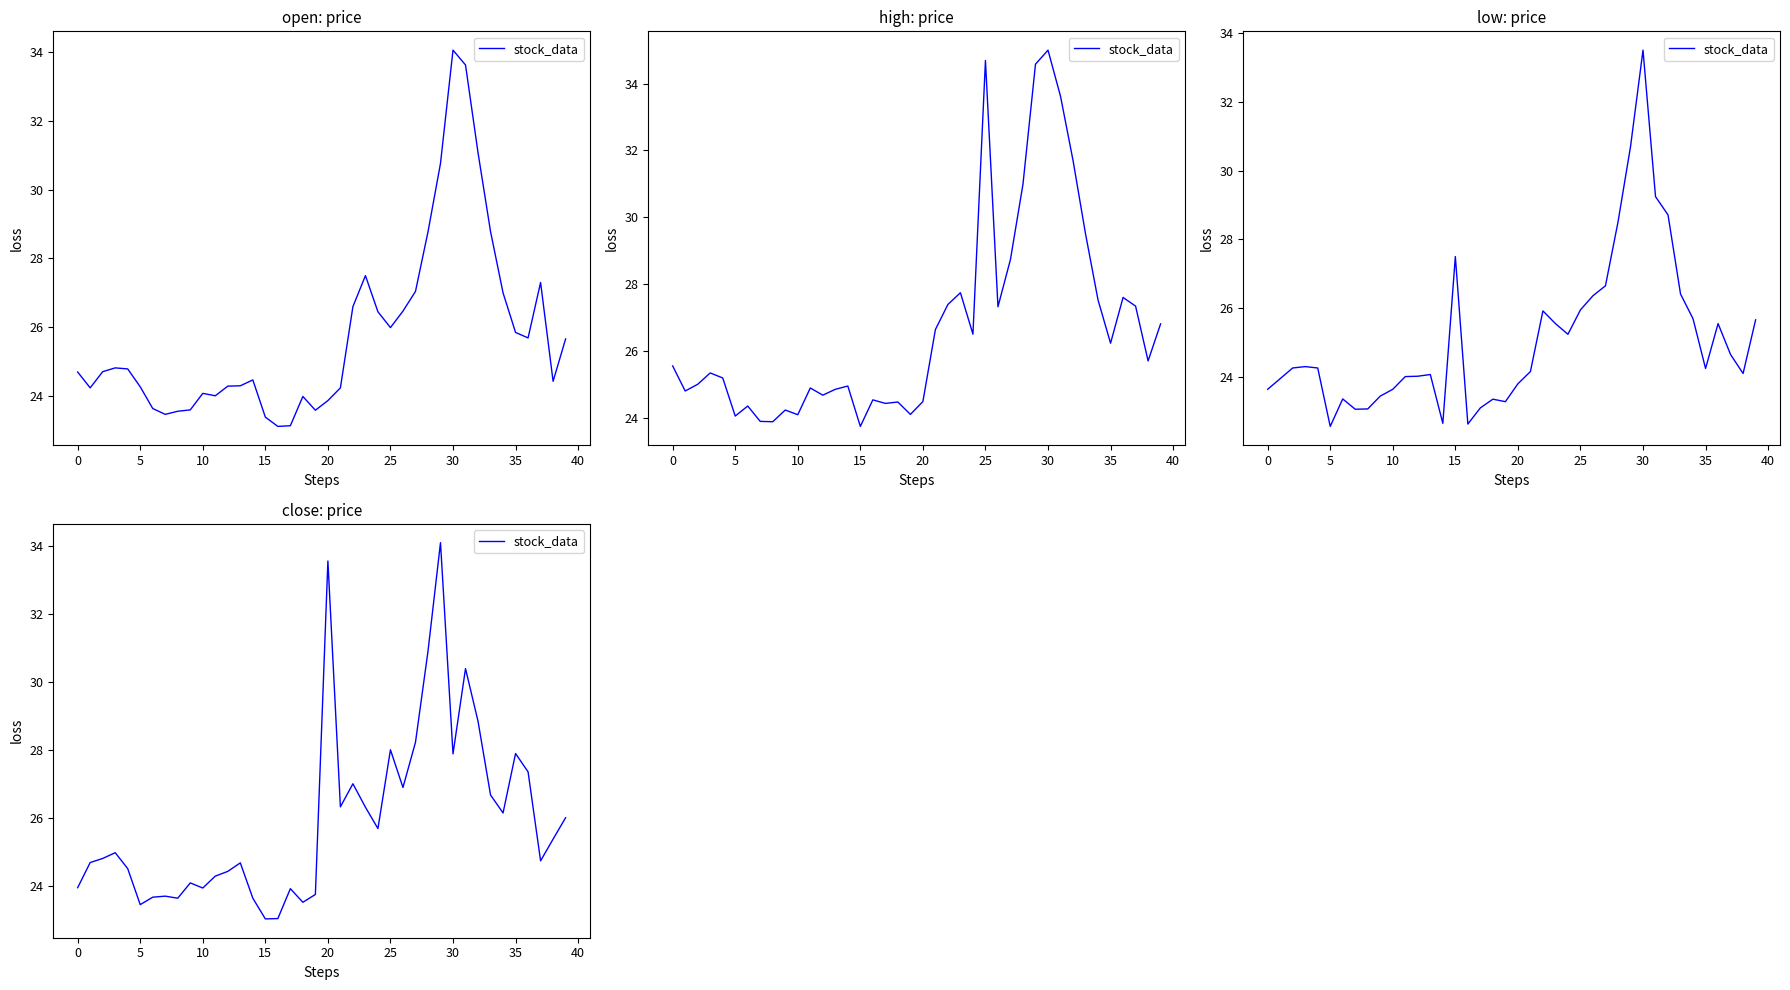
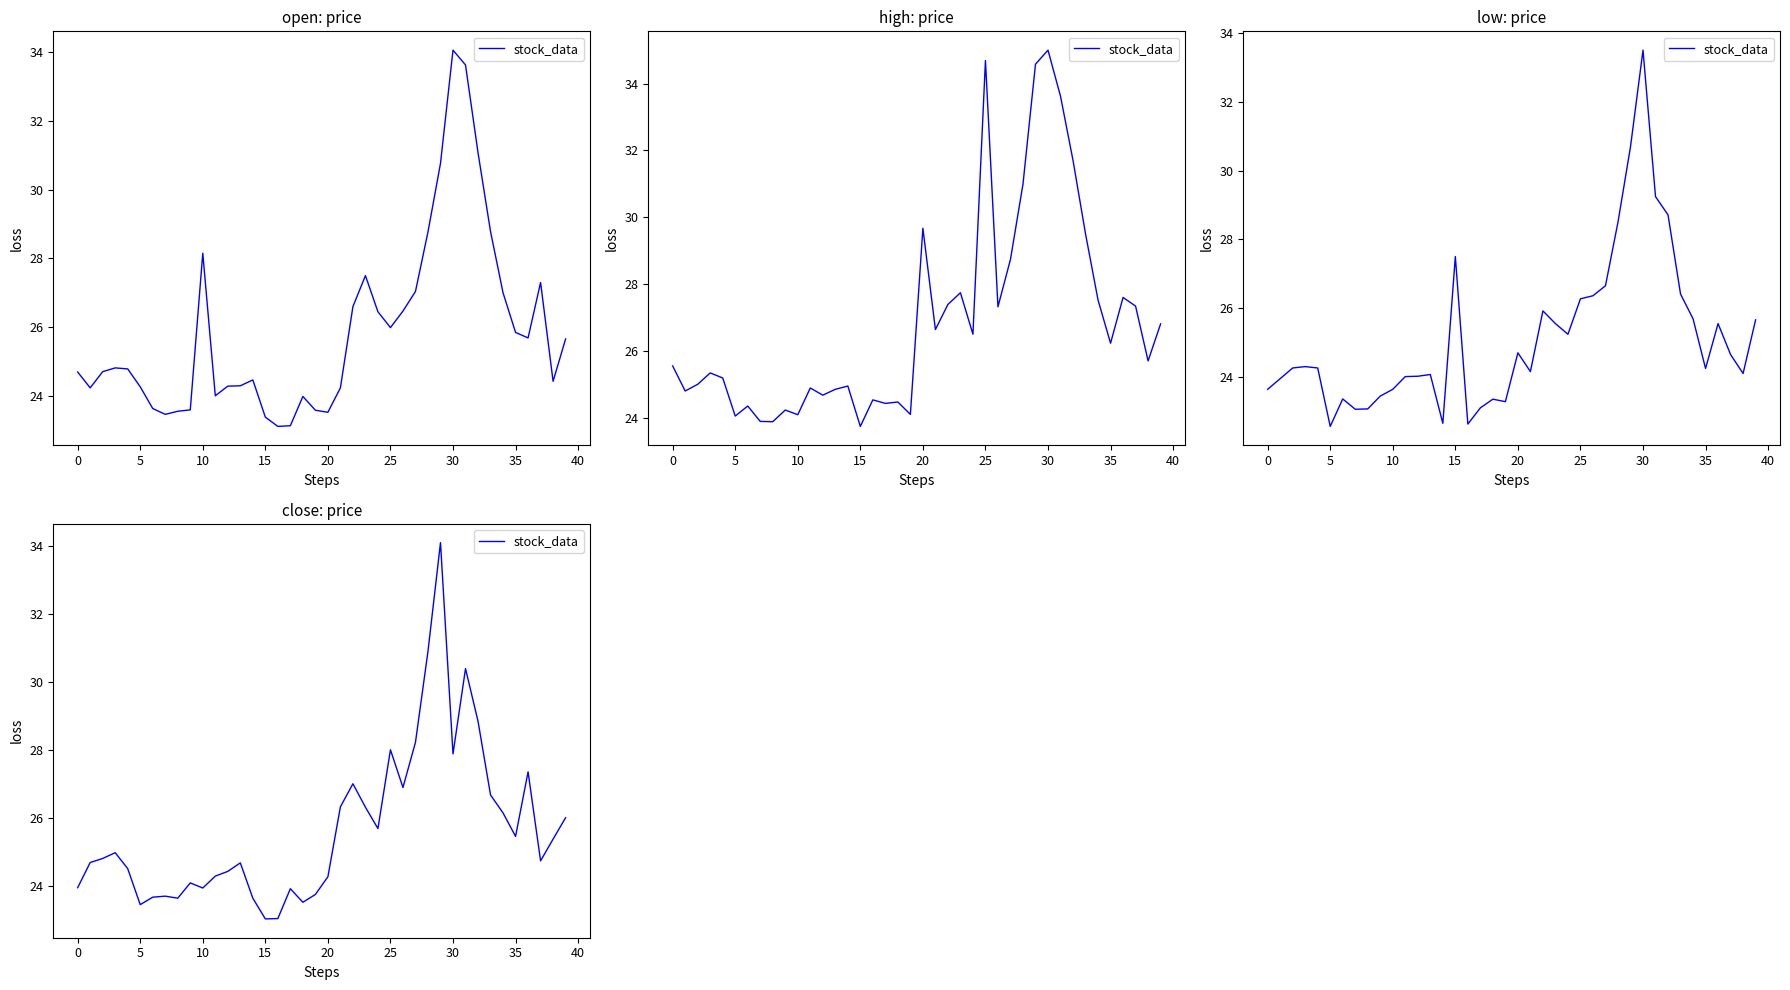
open: price, 10: 24.1 -> 28.2
open: price, 20: 23.9 -> 23.5
high: price, 20: 24.5 -> 29.7
low: price, 20: 23.8 -> 24.7
low: price, 25: 25.9 -> 26.3
close: price, 20: 33.6 -> 24.3
close: price, 35: 27.9 -> 25.5
